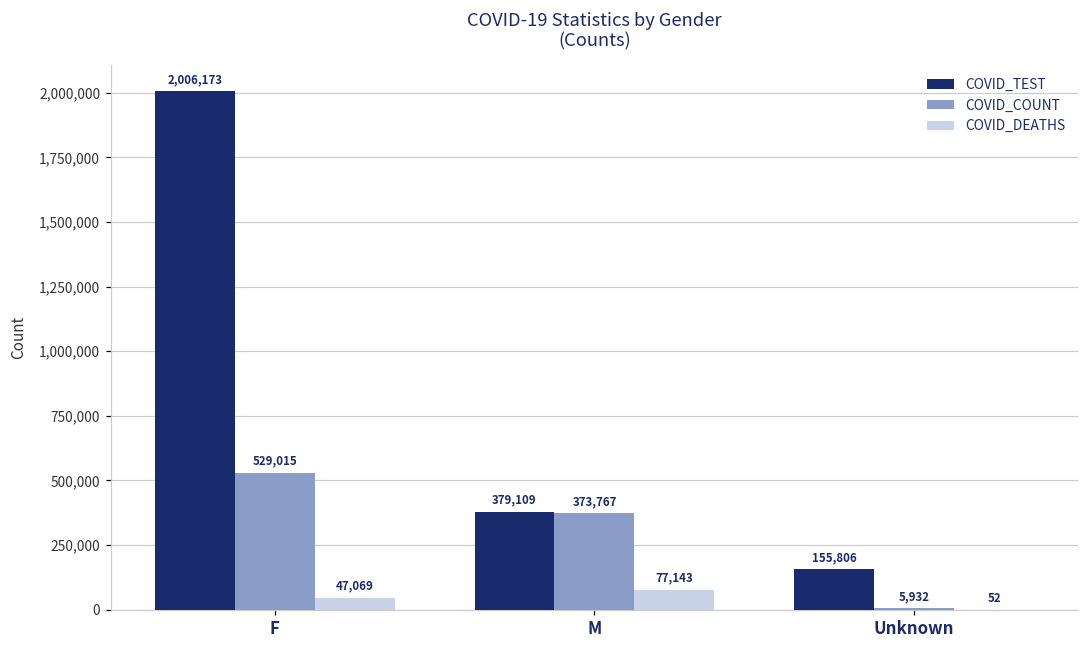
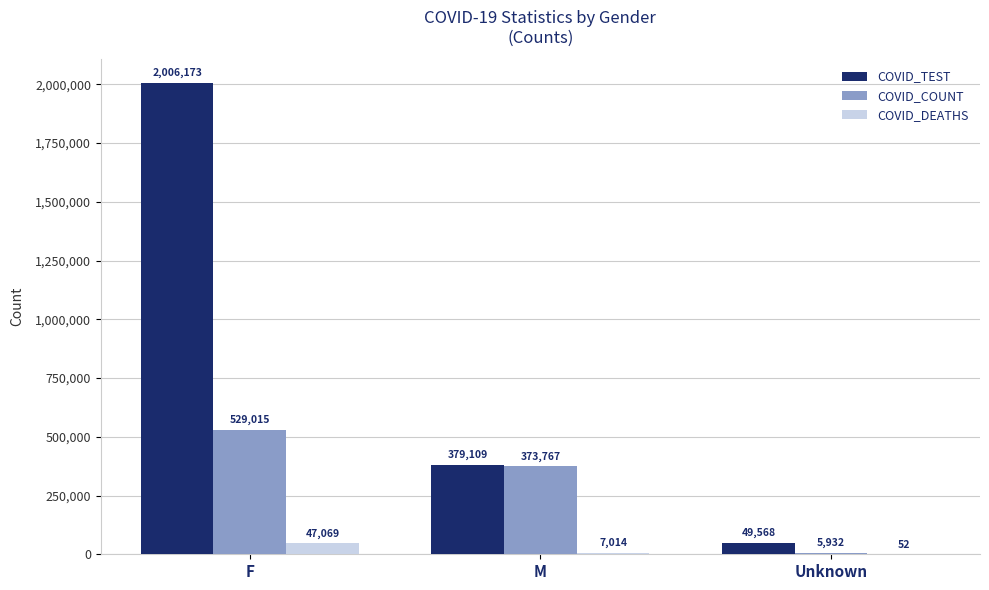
COVID_DEATHS, M: 77,143 -> 7,014
COVID_TEST, Unknown: 155,806 -> 49,568
